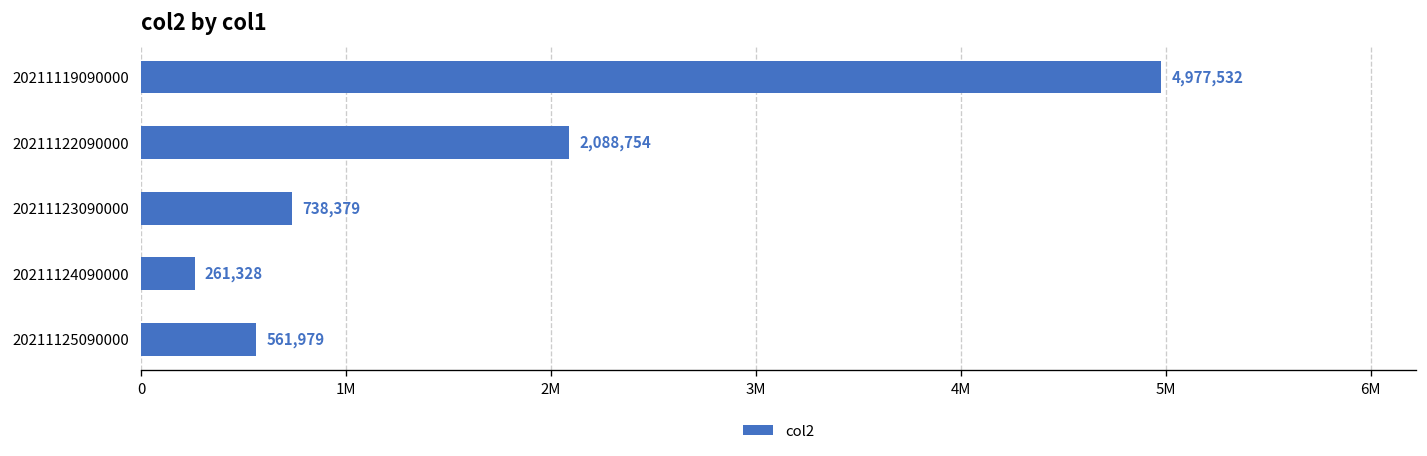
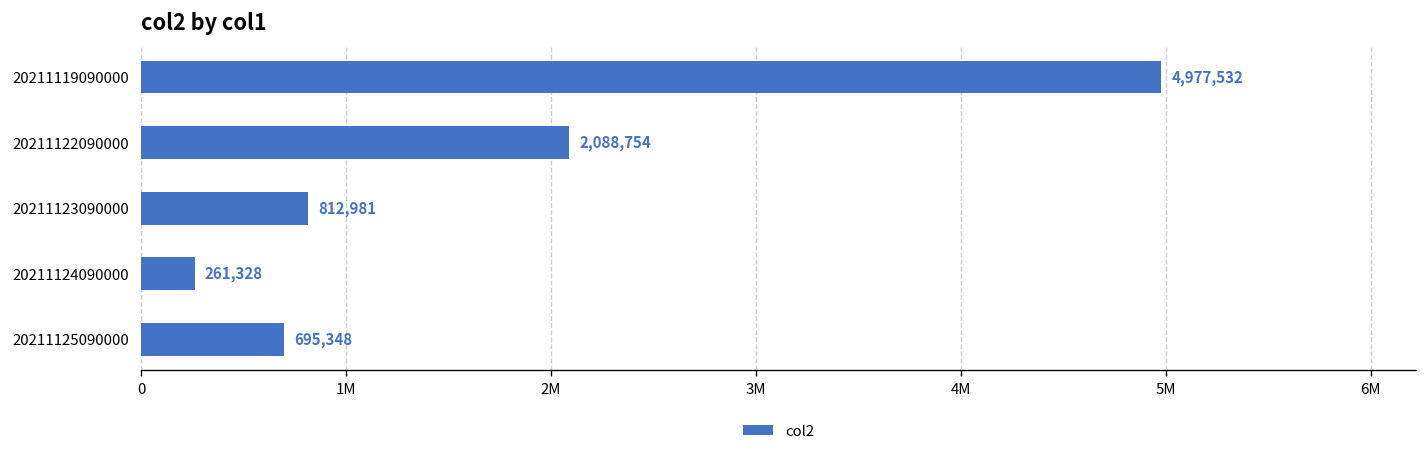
20211123090000: 738,379 -> 812,981
20211125090000: 561,979 -> 695,348
